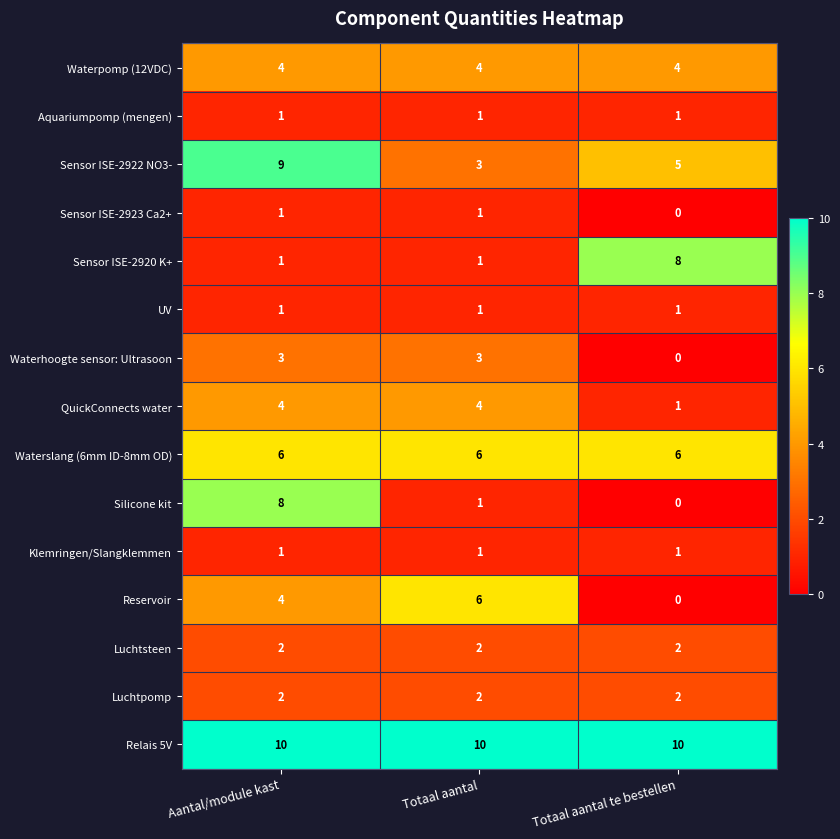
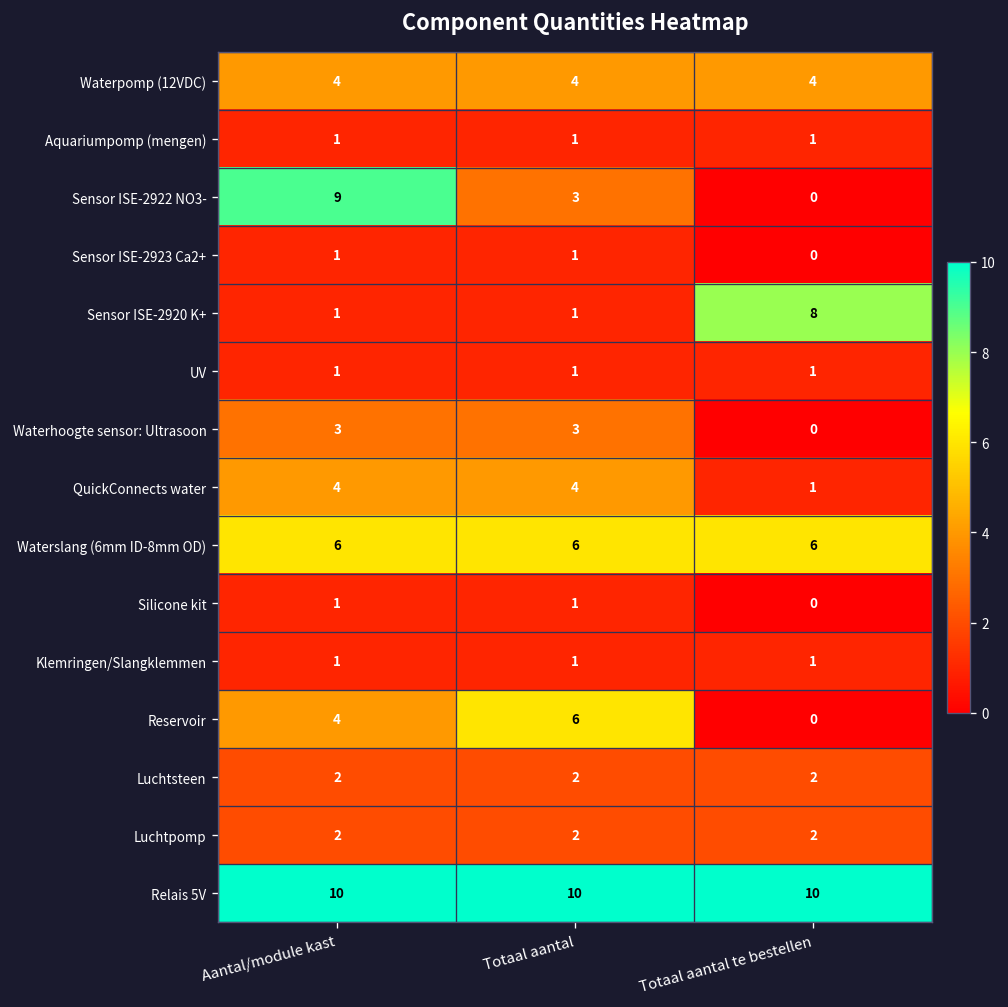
Sensor ISE-2922 NO3-, Totaal aantal te bestellen: 5 -> 0
Silicone kit, Aantal/module kast: 8 -> 1
